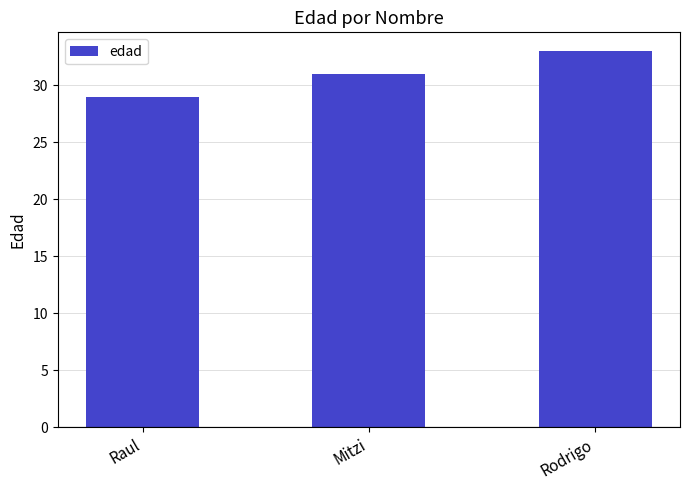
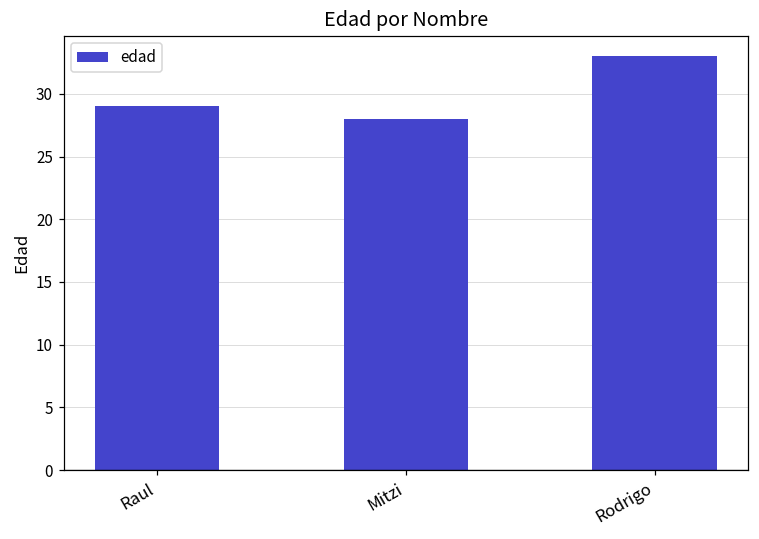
Mitzi: 31 -> 28
